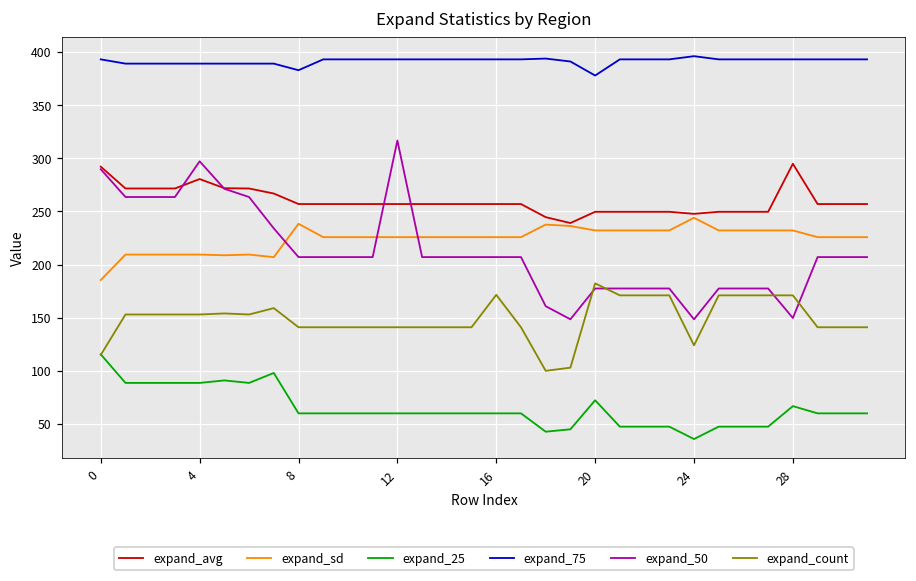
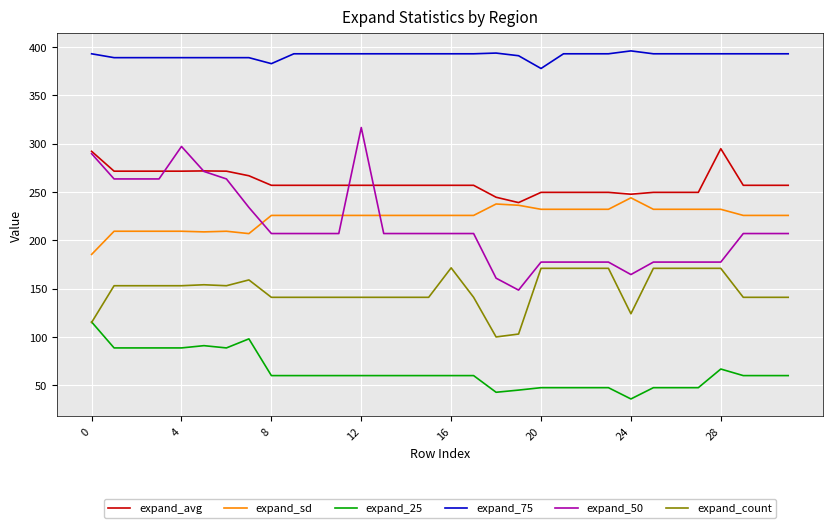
expand_avg, 4: 280 -> 270
expand_sd, 8: 240 -> 230
expand_25, 20: 70 -> 50
expand_count, 20: 180 -> 170
expand_50, 24: 150 -> 160
expand_50, 28: 150 -> 180
